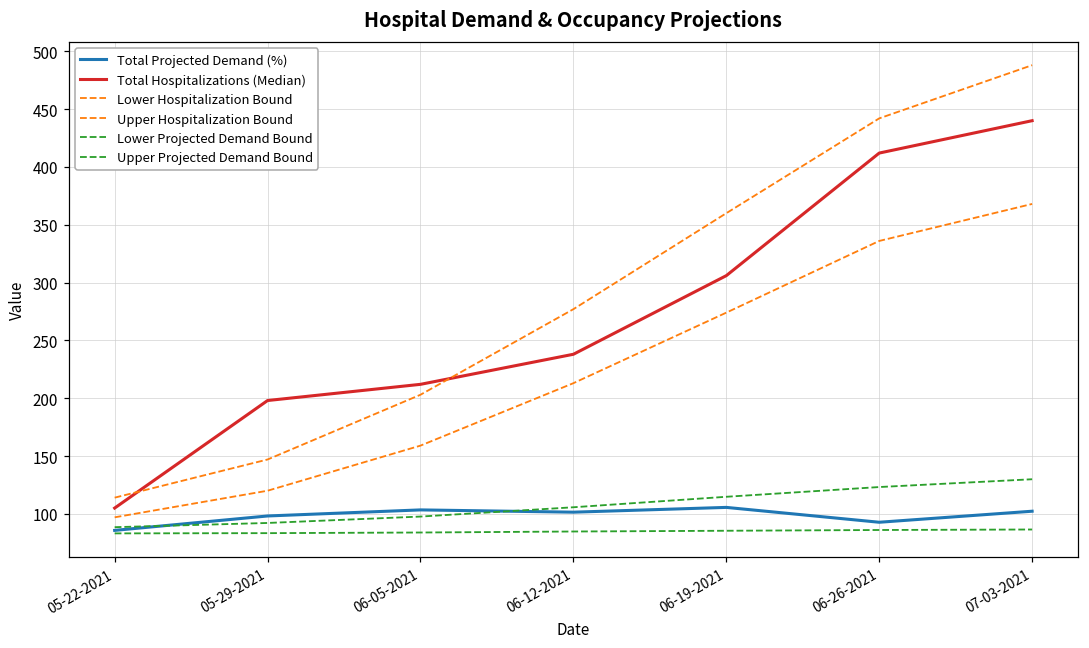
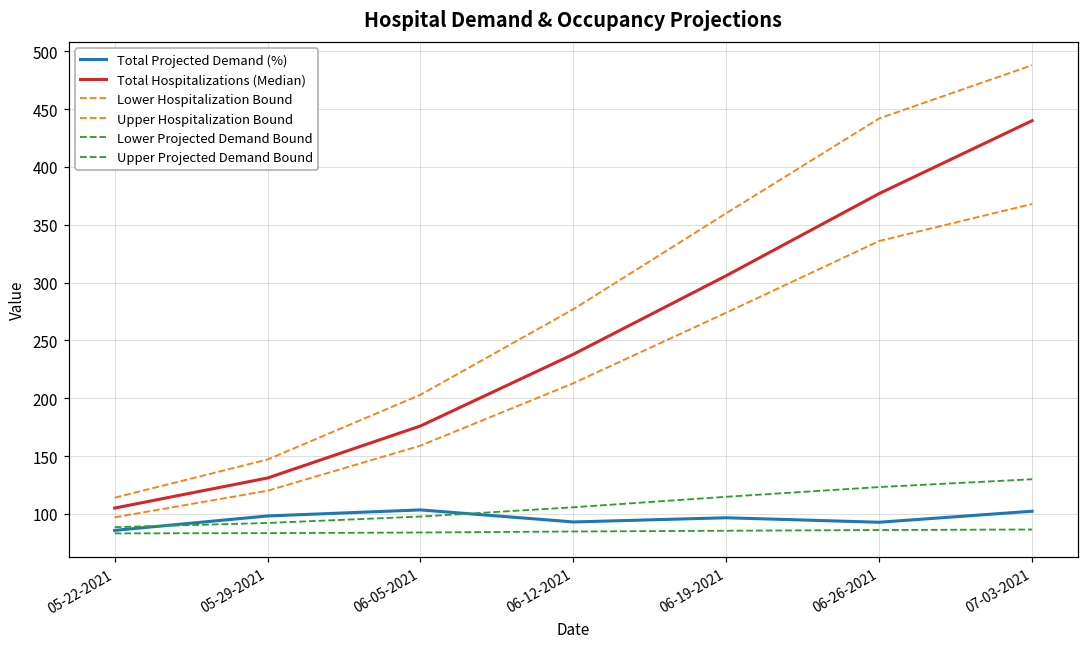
Total Hospitalizations (Median), 05-29-2021: 198 -> 131
Total Hospitalizations (Median), 06-05-2021: 212 -> 176
Total Projected Demand (%), 06-12-2021: 101 -> 93
Total Projected Demand (%), 06-19-2021: 106 -> 97
Total Hospitalizations (Median), 06-26-2021: 412 -> 377
